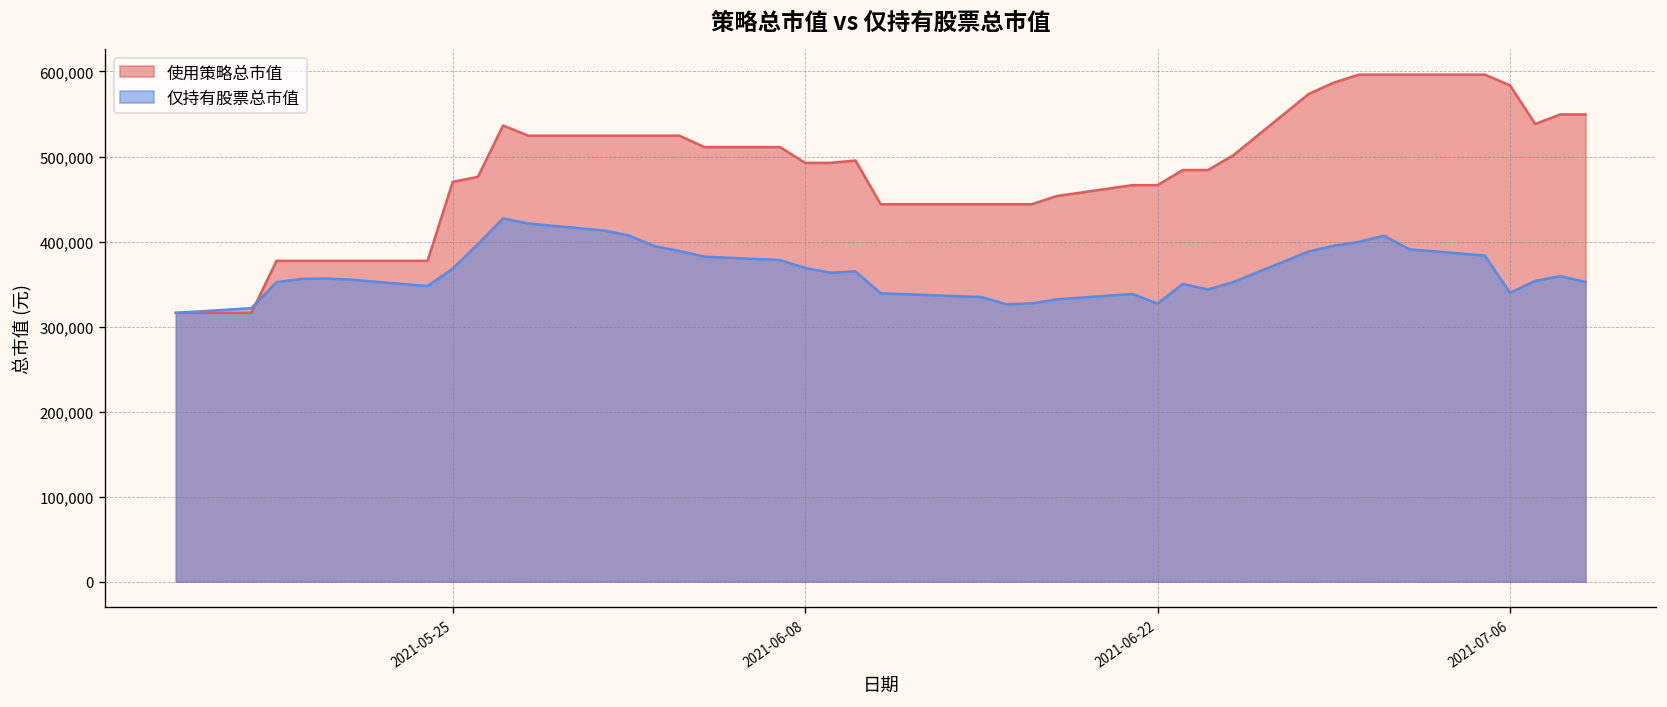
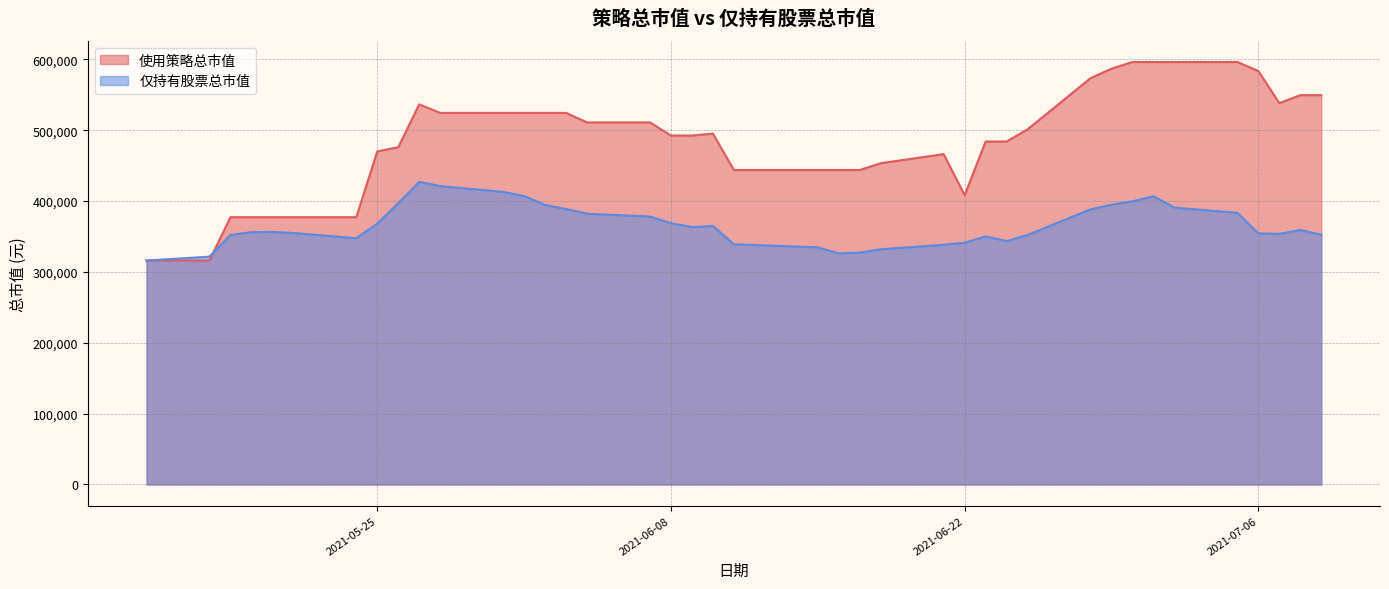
使用策略总市值, 2021-06-22: 470,000 -> 410,000
仅持有股票总市值, 2021-06-22: 330,000 -> 340,000
仅持有股票总市值, 2021-07-06: 340,000 -> 350,000
